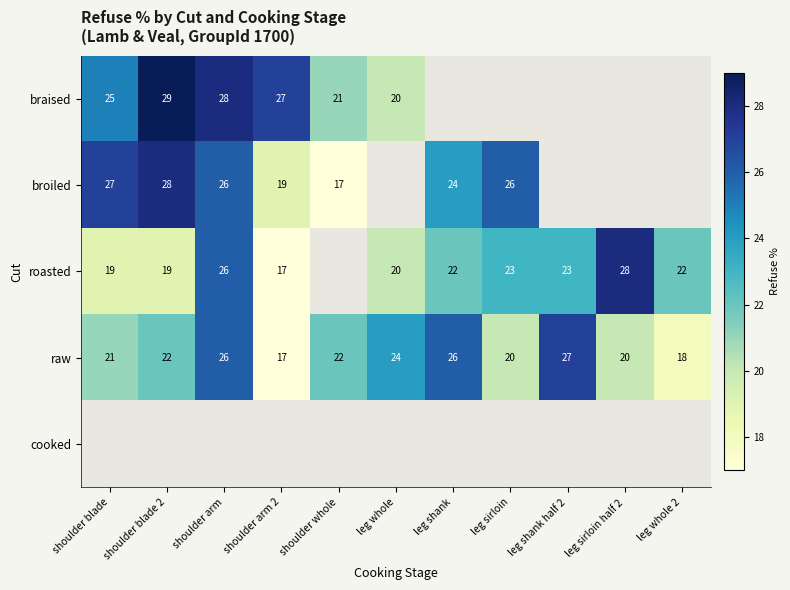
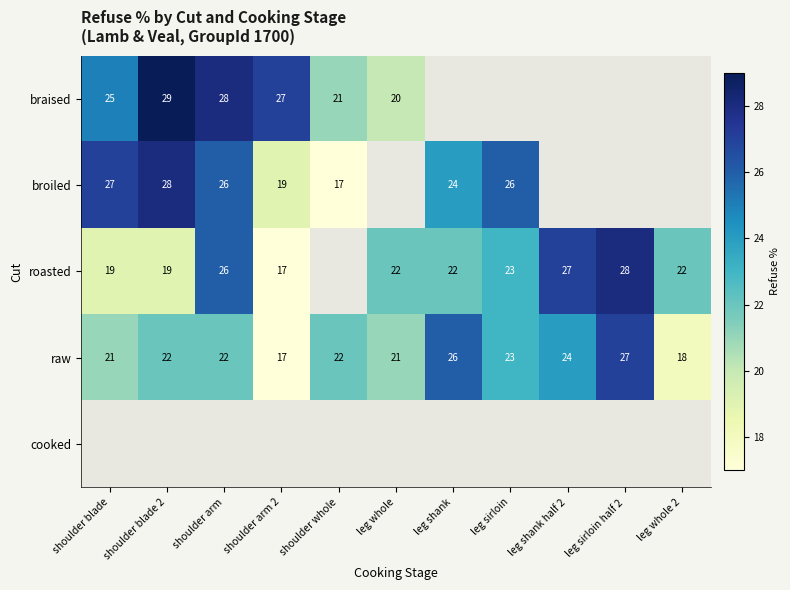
roasted, leg whole: 20 -> 22
roasted, leg shank half 2: 23 -> 27
raw, shoulder arm: 26 -> 22
raw, leg whole: 24 -> 21
raw, leg sirloin: 20 -> 23
raw, leg shank half 2: 27 -> 24
raw, leg sirloin half 2: 20 -> 27
